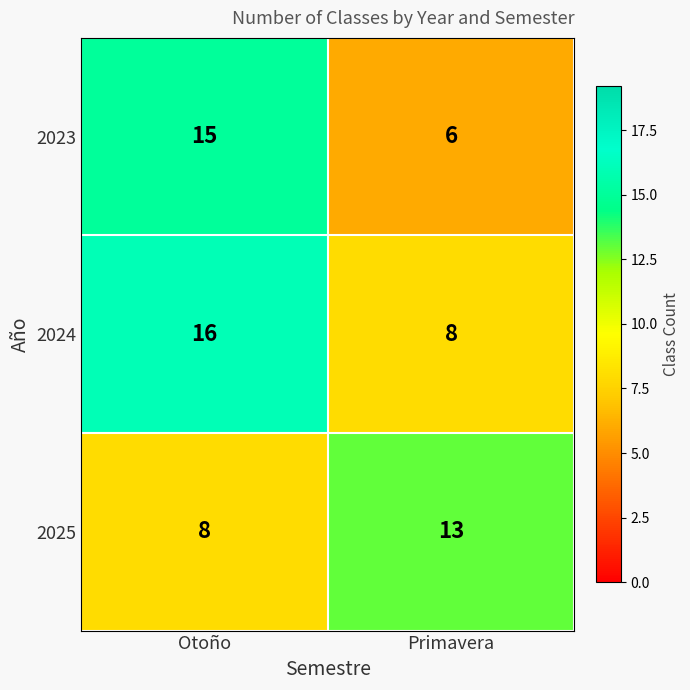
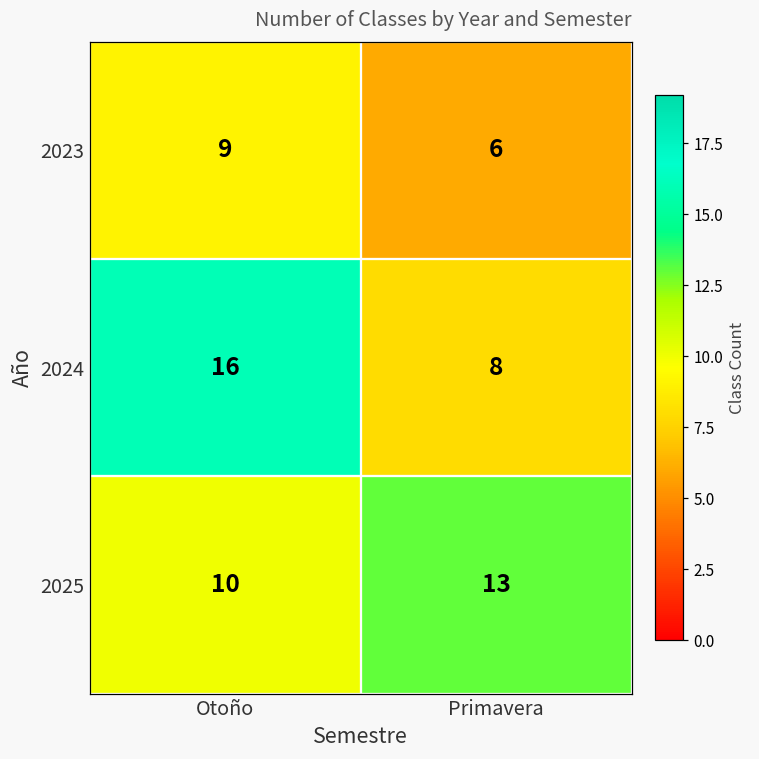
2023, Otoño: 15 -> 9
2025, Otoño: 8 -> 10
